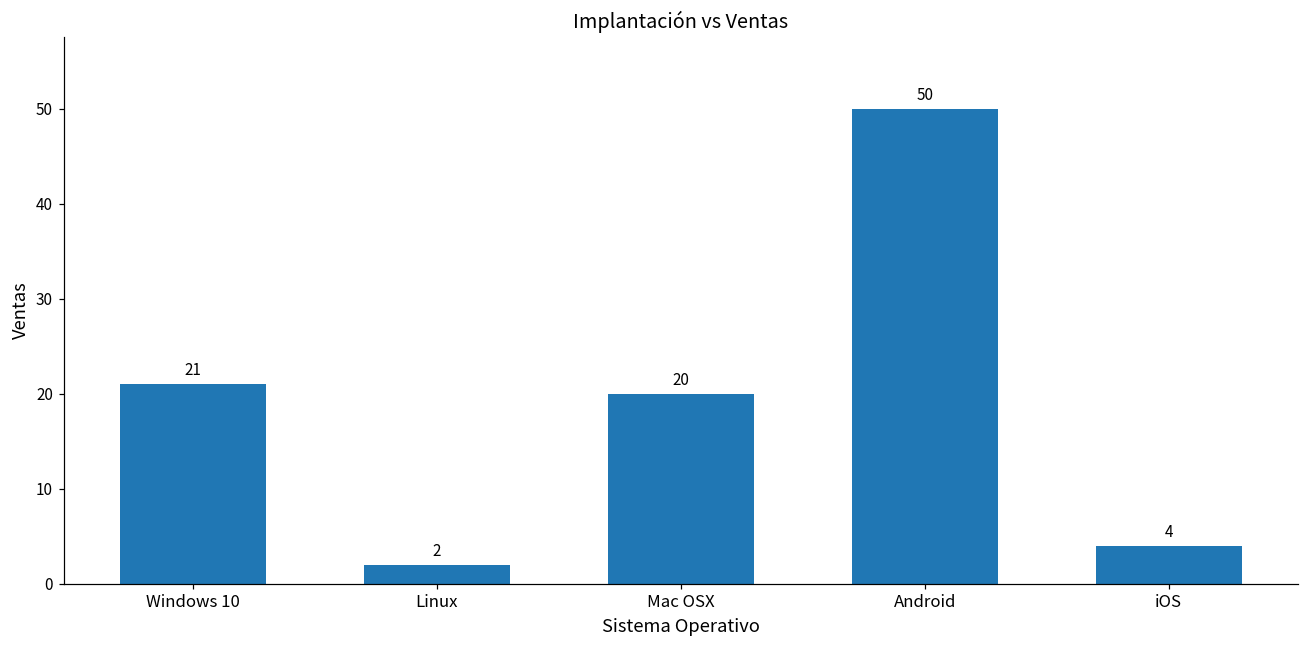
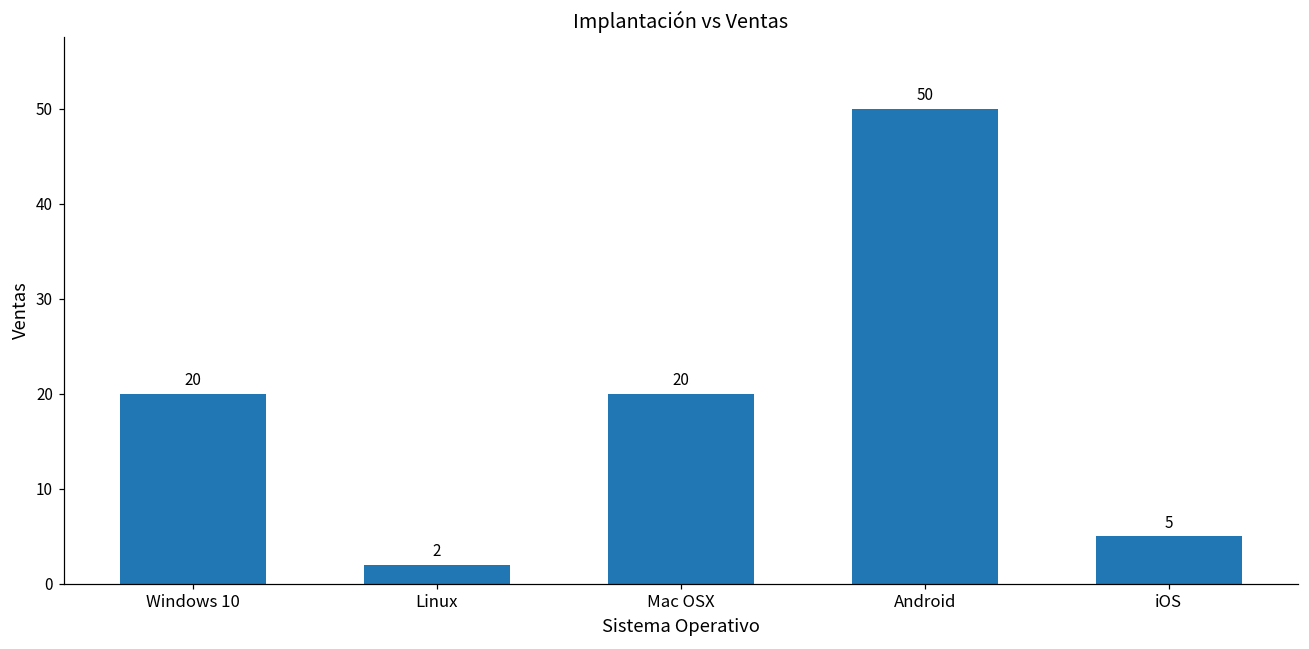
Windows 10: 21 -> 20
iOS: 4 -> 5
